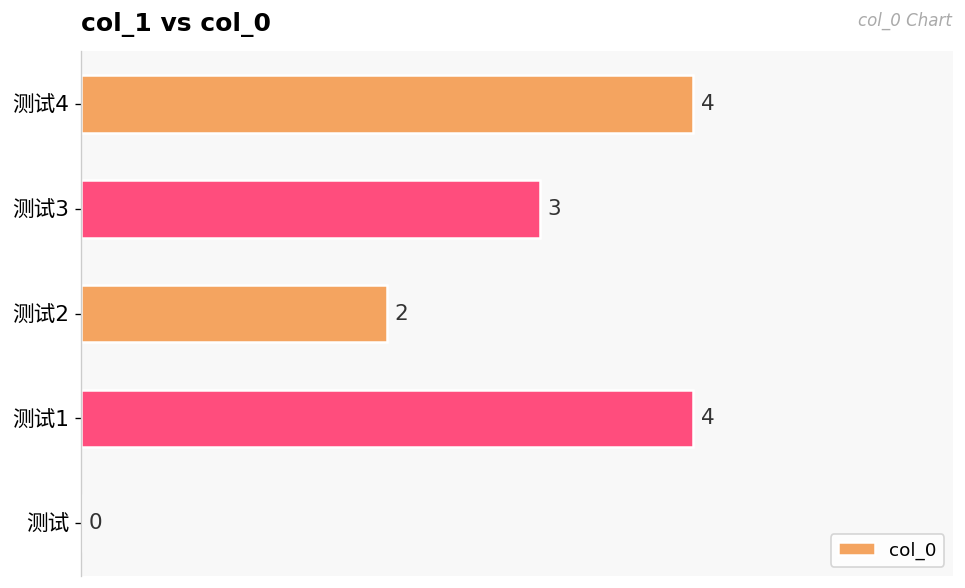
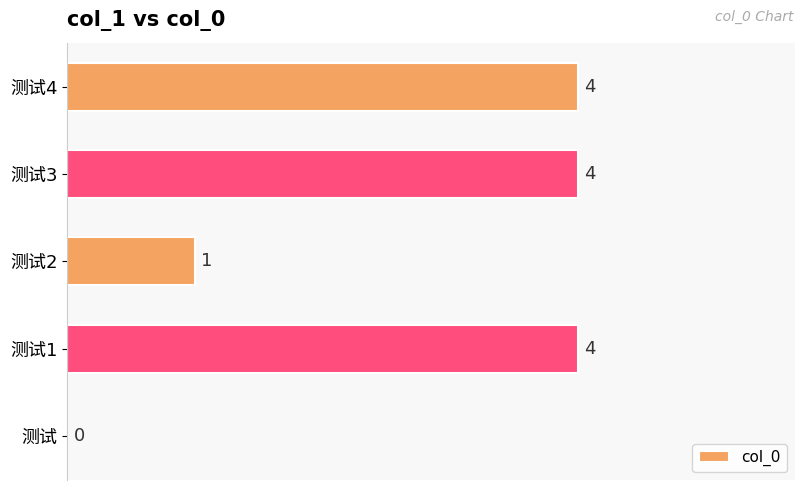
测试3: 3 -> 4
测试2: 2 -> 1
